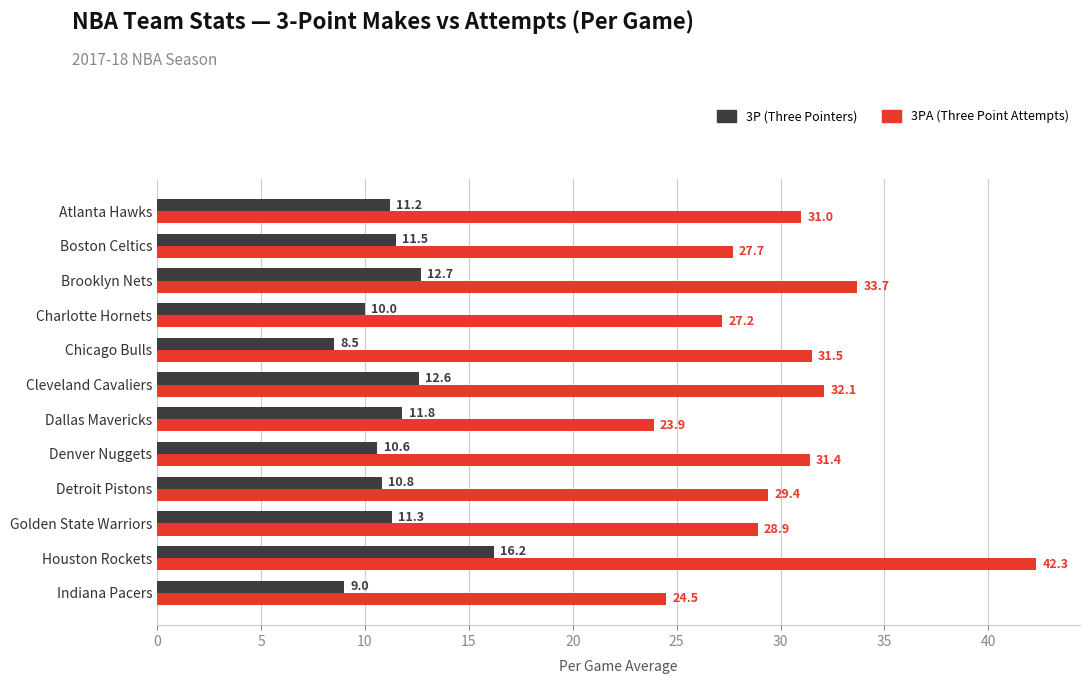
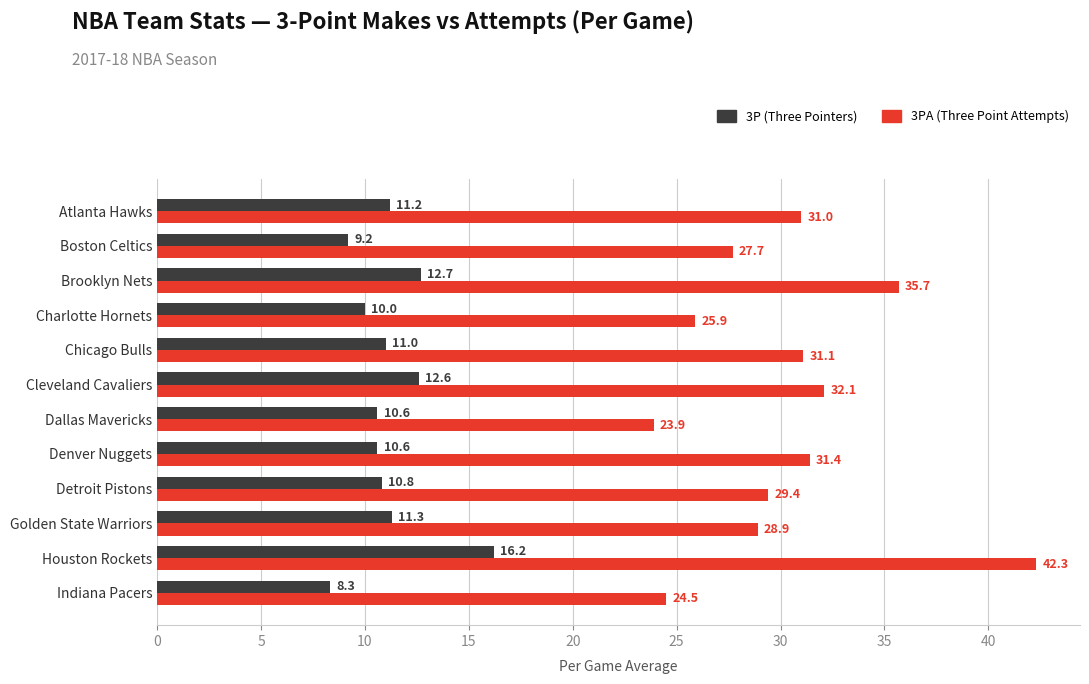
3P (Three Pointers), Boston Celtics: 11.5 -> 9.2
3PA (Three Point Attempts), Brooklyn Nets: 33.7 -> 35.7
3PA (Three Point Attempts), Charlotte Hornets: 27.2 -> 25.9
3P (Three Pointers), Chicago Bulls: 8.5 -> 11.0
3PA (Three Point Attempts), Chicago Bulls: 31.5 -> 31.1
3P (Three Pointers), Dallas Mavericks: 11.8 -> 10.6
3P (Three Pointers), Indiana Pacers: 9.0 -> 8.3
